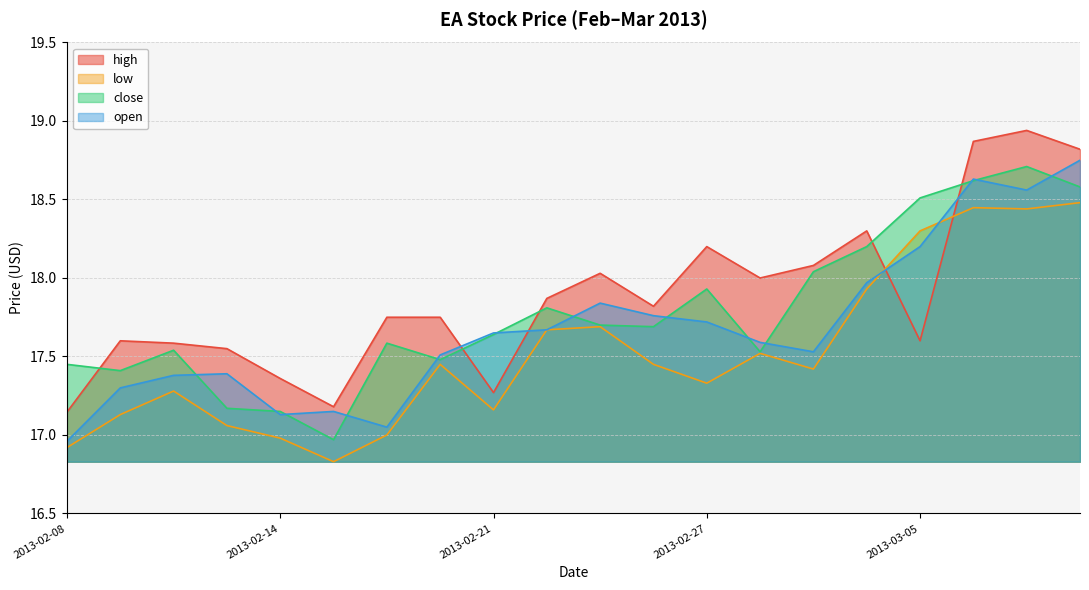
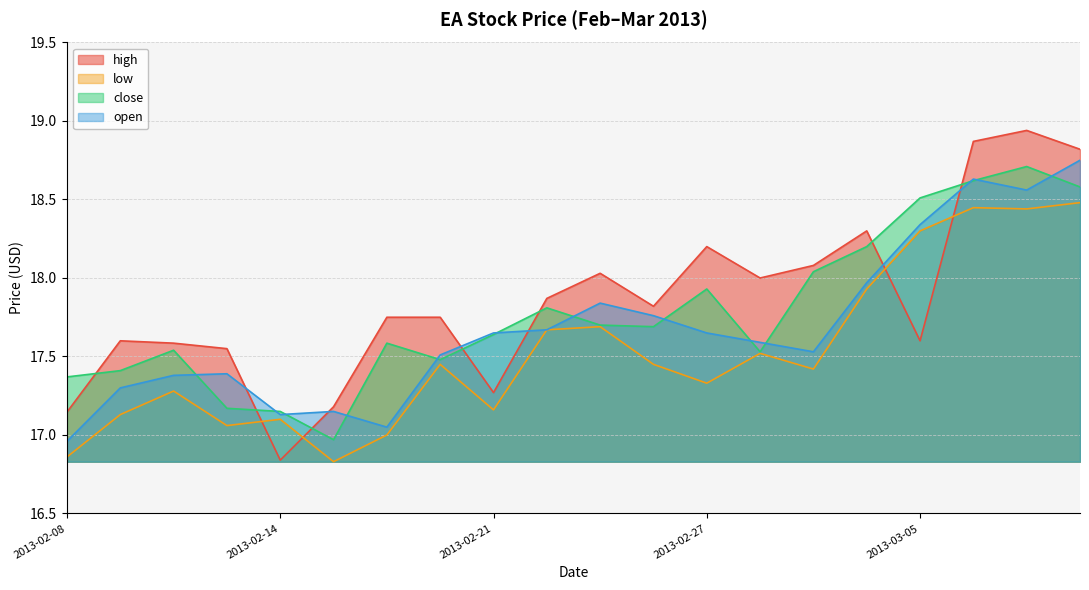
low, 2013-02-08: 16.92 -> 16.86
close, 2013-02-08: 17.45 -> 17.37
high, 2013-02-14: 17.36 -> 16.84
low, 2013-02-14: 16.98 -> 17.10
open, 2013-02-27: 17.72 -> 17.65
open, 2013-03-05: 18.20 -> 18.34
